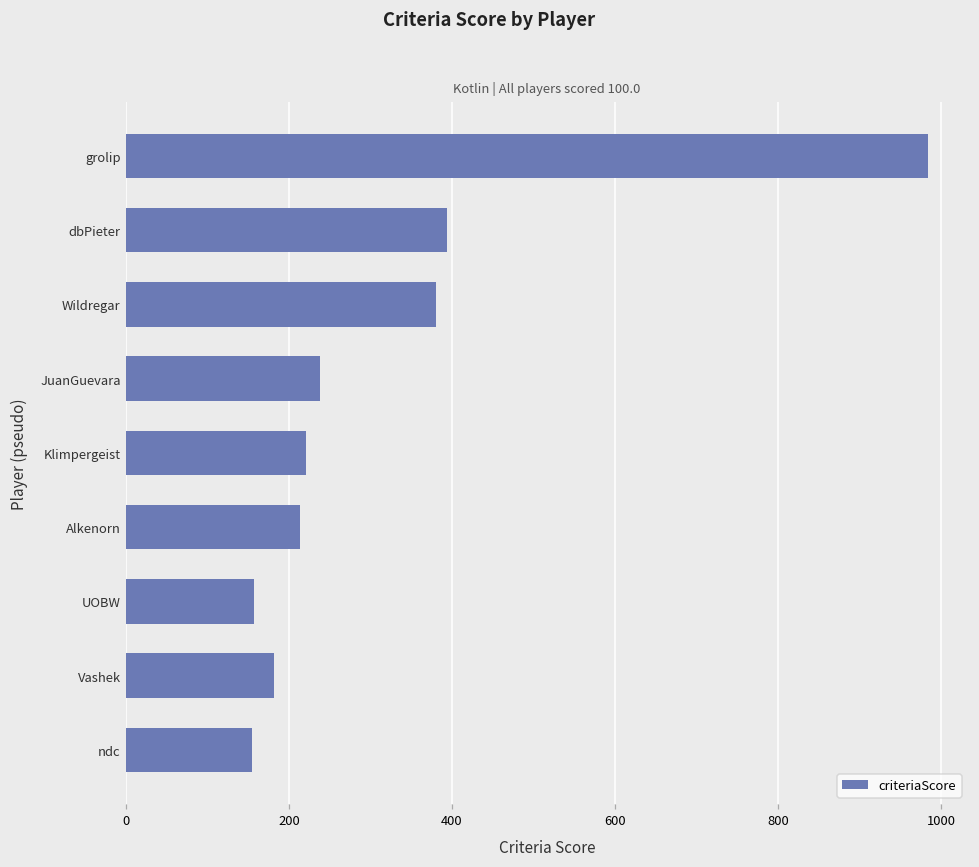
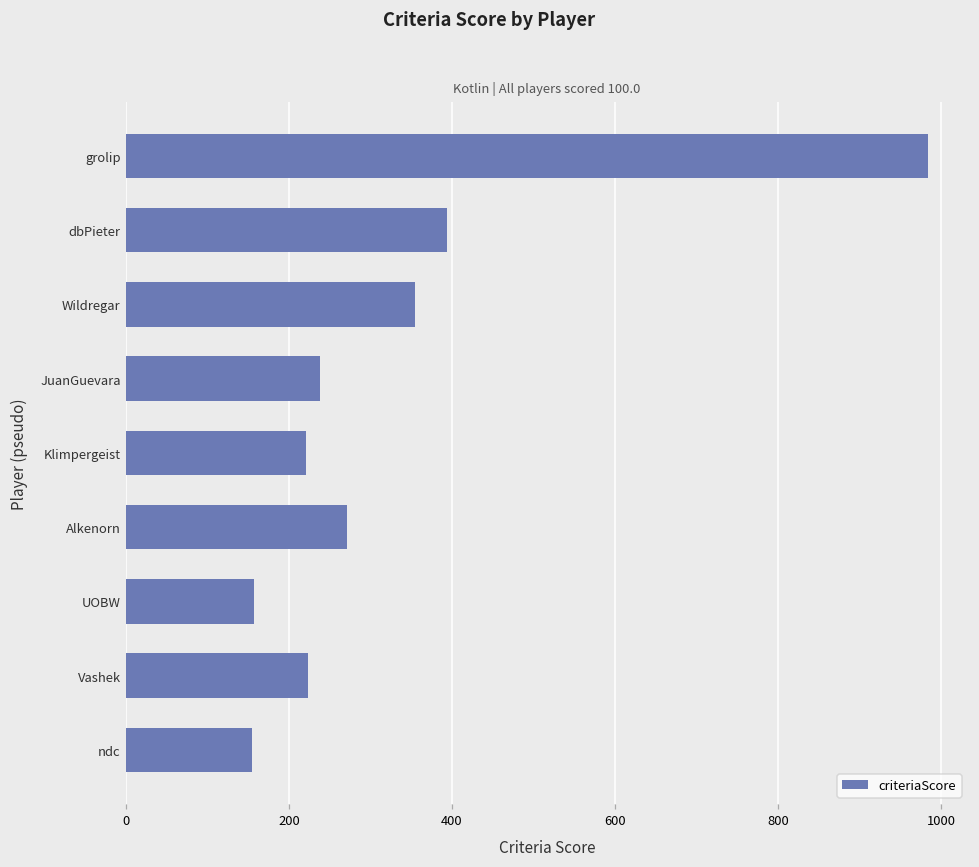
Wildregar: 380 -> 350
Alkenorn: 210 -> 270
Vashek: 180 -> 220
